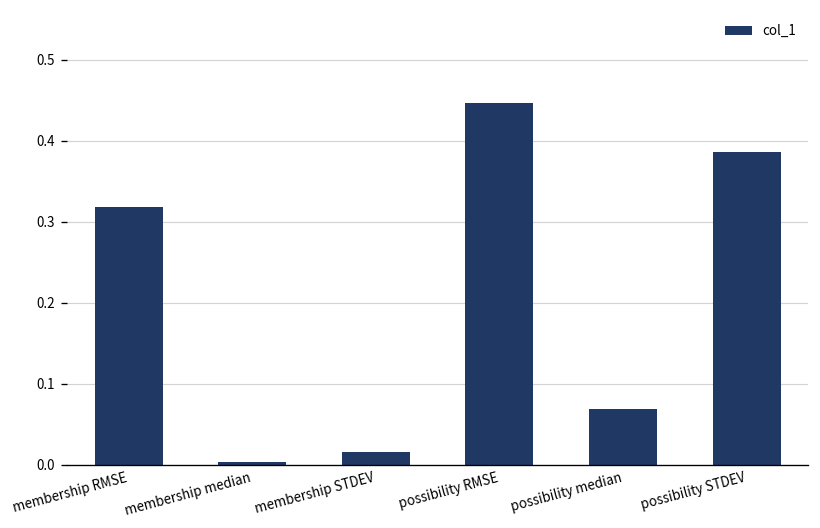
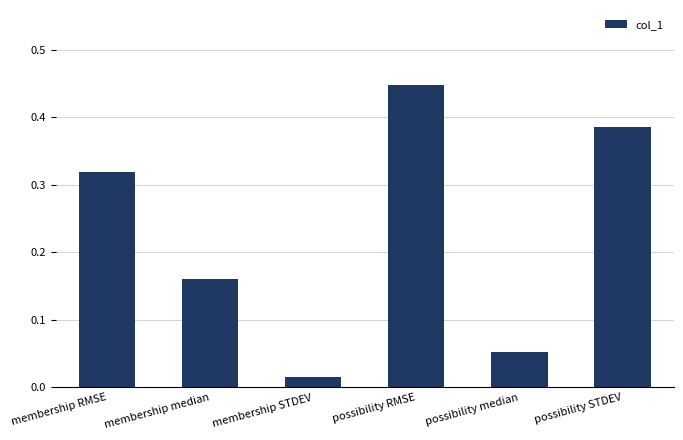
membership median: 0.00 -> 0.16
possibility median: 0.07 -> 0.05
